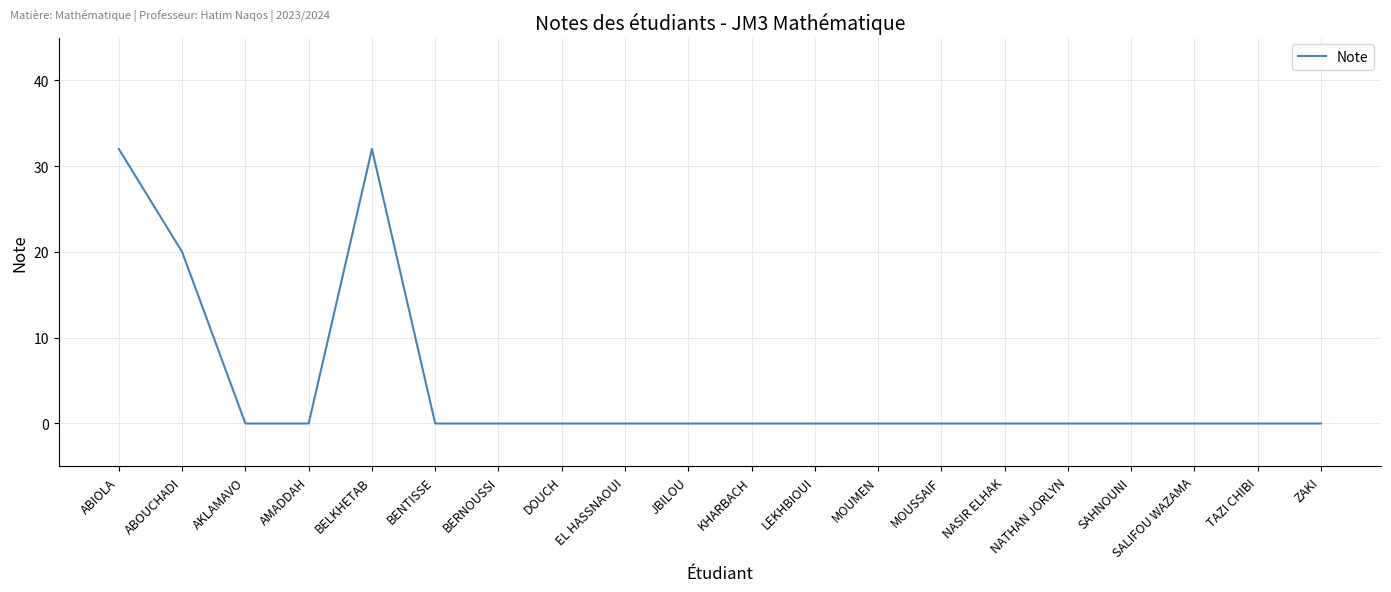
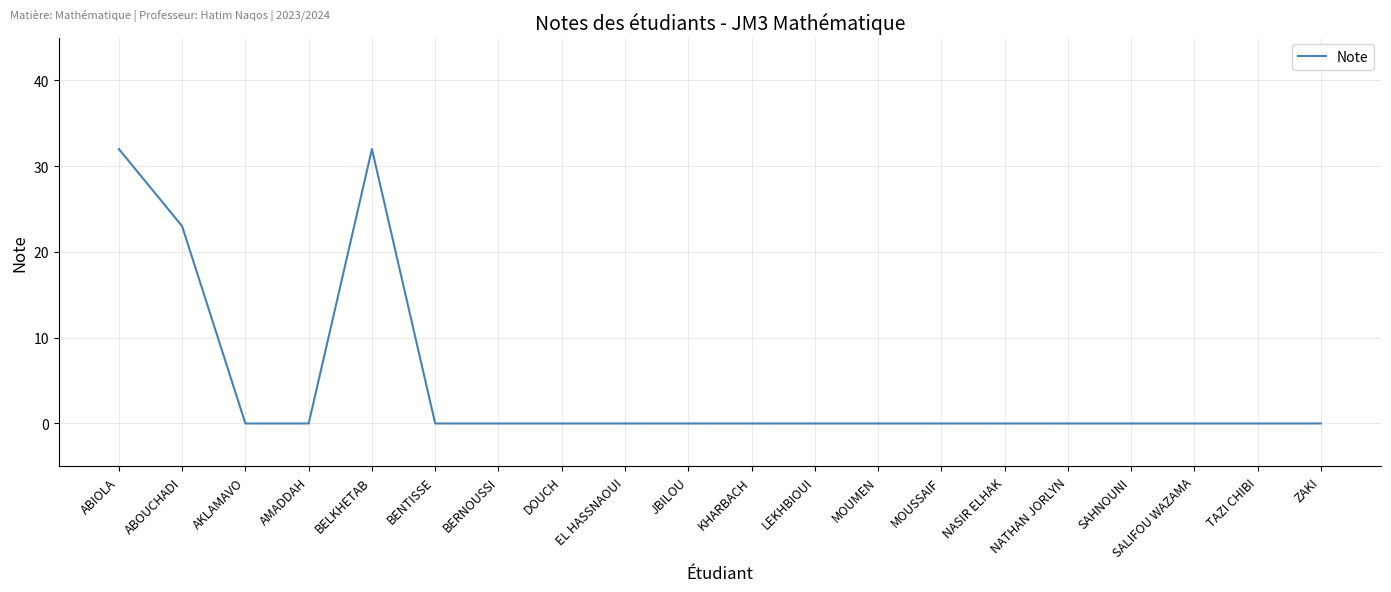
ABOUCHADI: 20 -> 23
